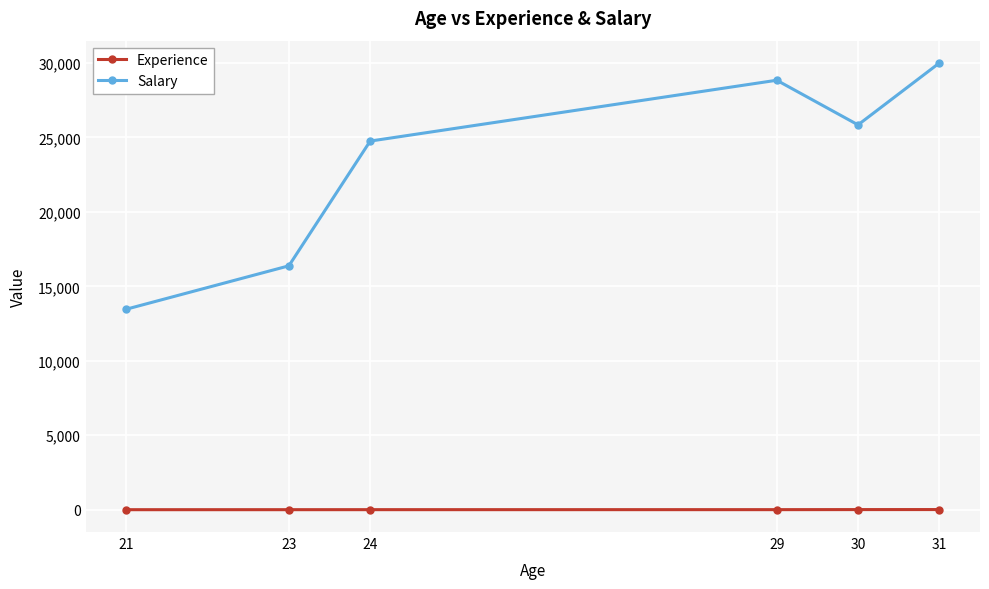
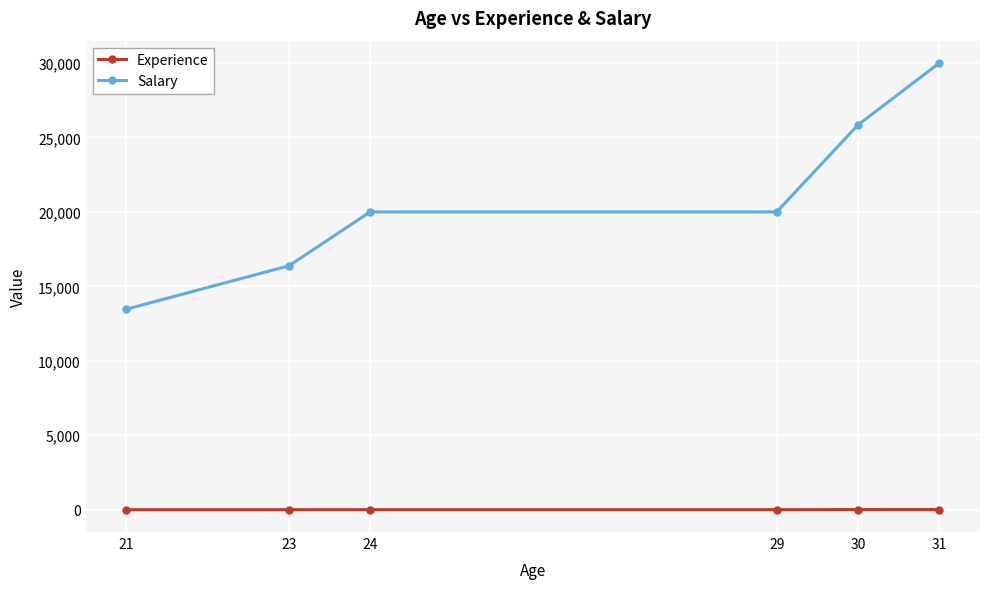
Salary, 24: 24,800 -> 20,000
Salary, 29: 28,800 -> 20,000
